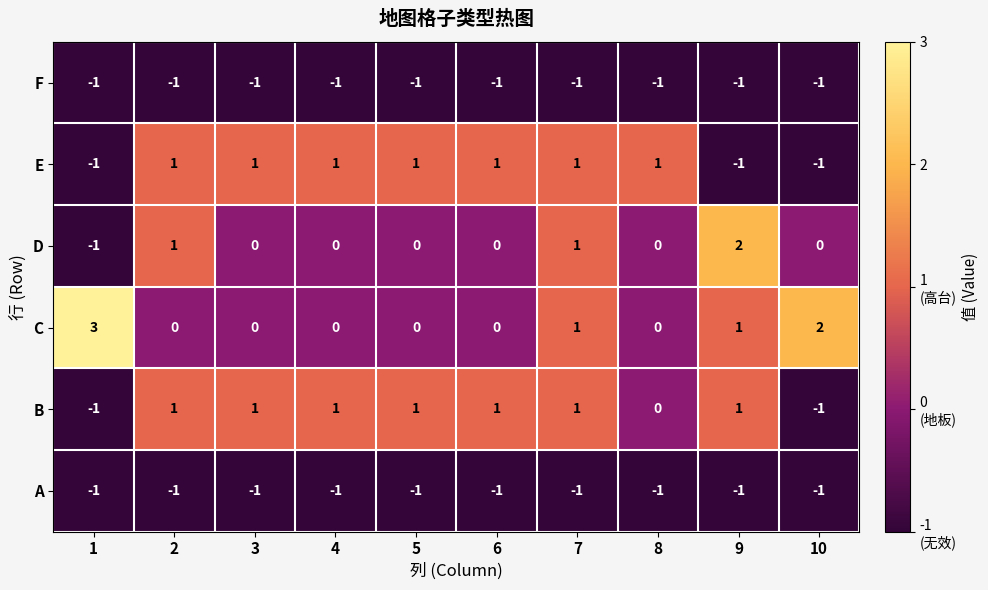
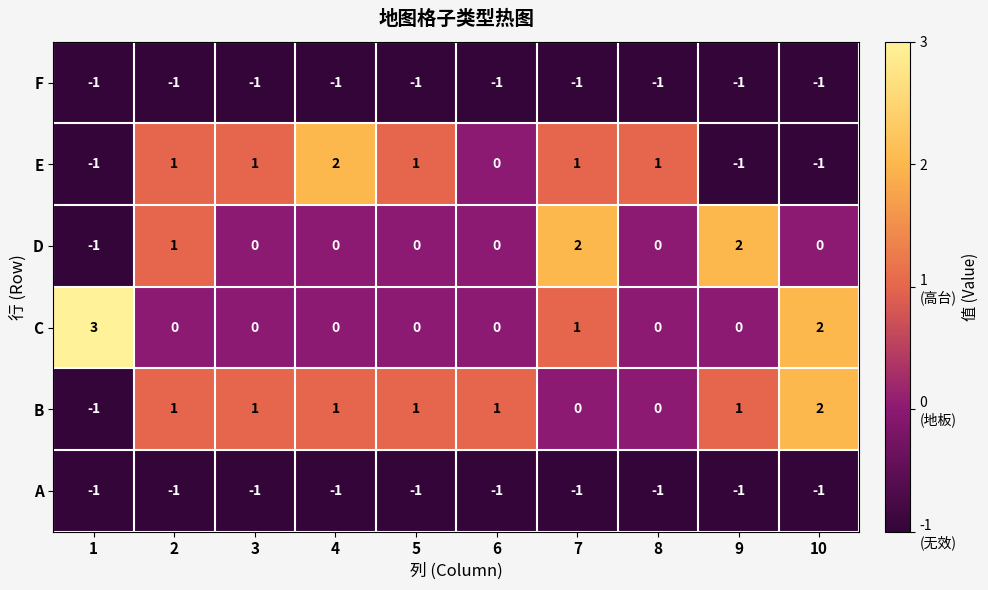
E, 4: 1 -> 2
E, 6: 1 -> 0
D, 7: 1 -> 2
C, 9: 1 -> 0
B, 7: 1 -> 0
B, 10: -1 -> 2
